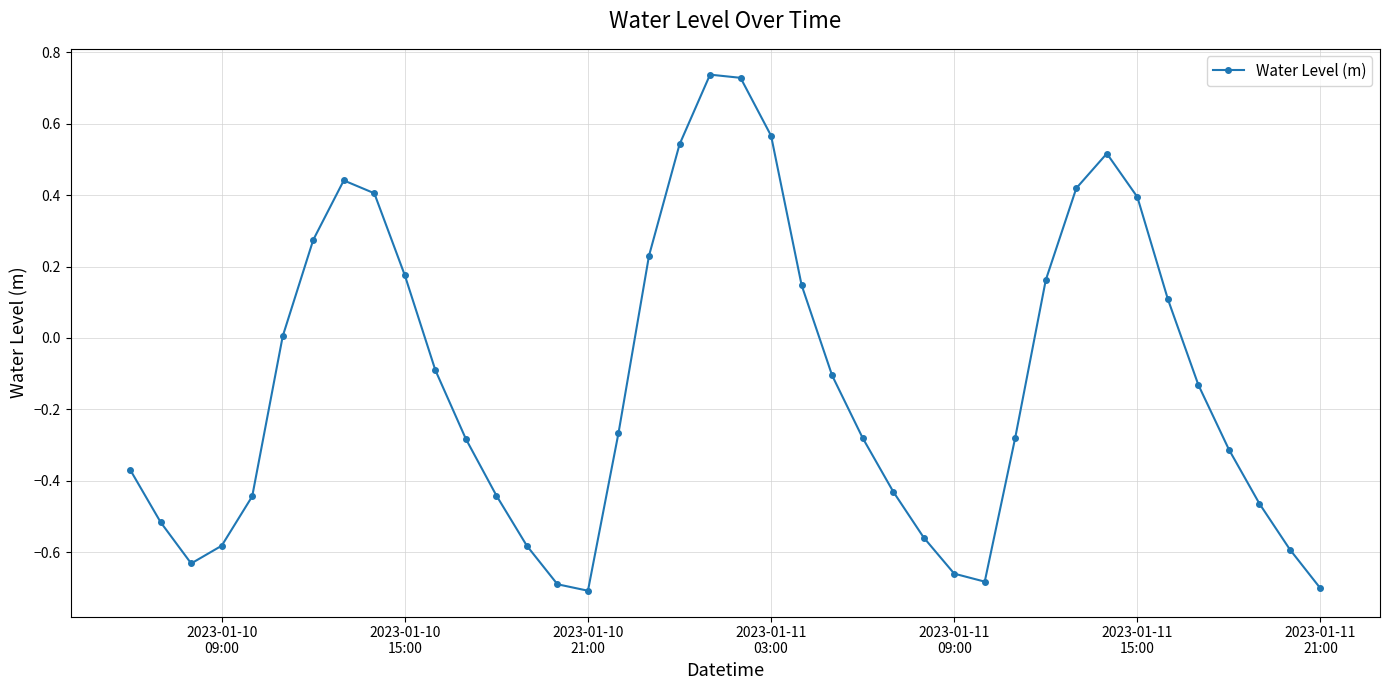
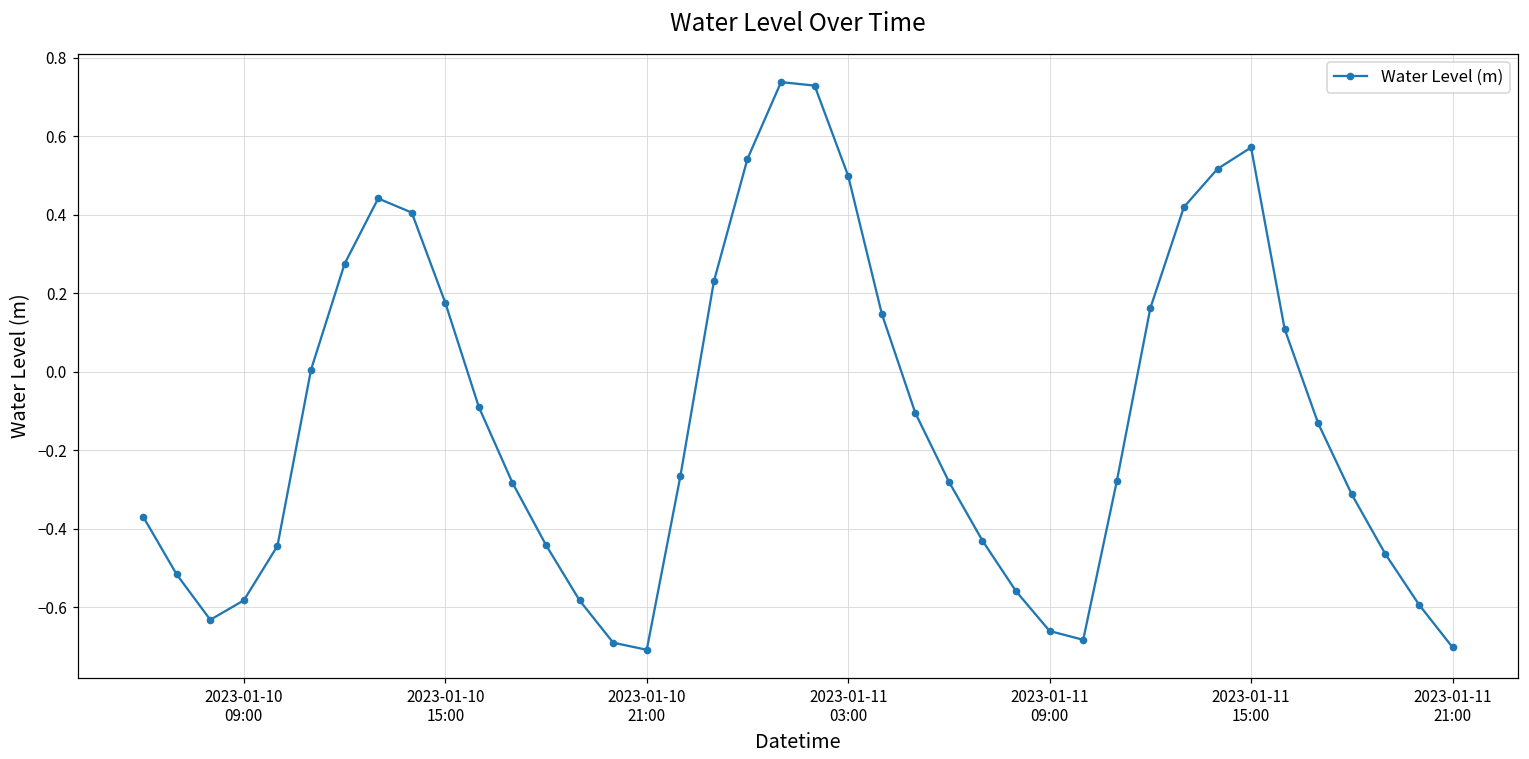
2023-01-11 03:00: 0.57 -> 0.50
2023-01-11 15:00: 0.39 -> 0.57
